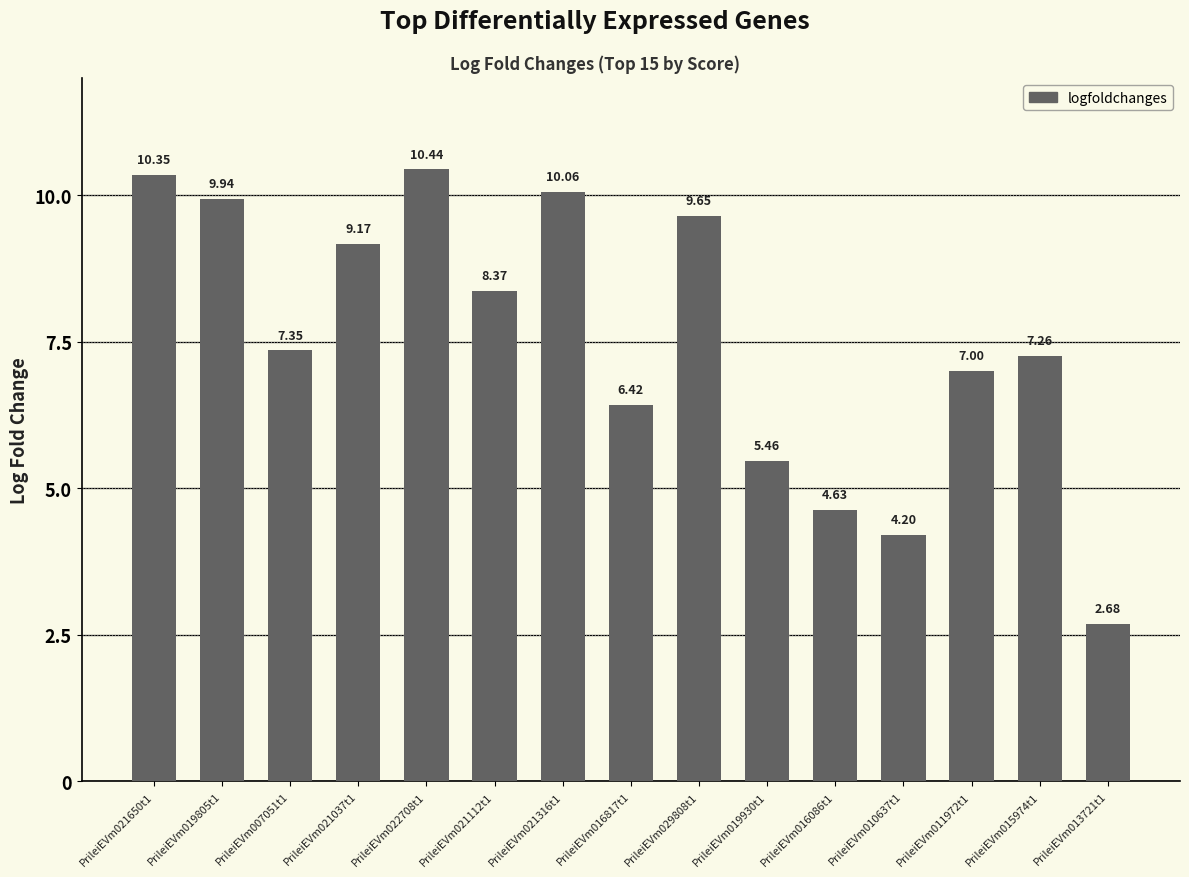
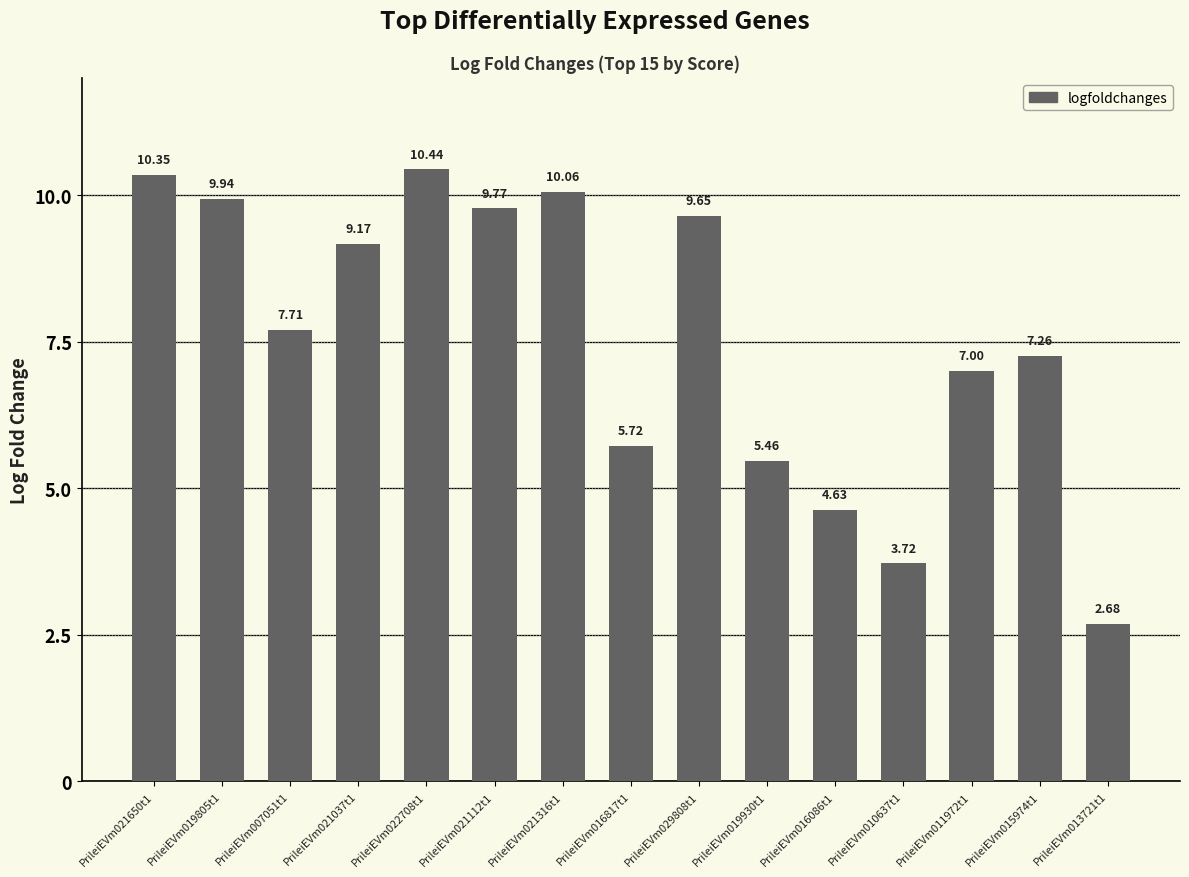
PrileiEVm007051t1: 7.35 -> 7.71
PrileiEVm021112t1: 8.37 -> 9.77
PrileiEVm016817t1: 6.42 -> 5.72
PrileiEVm010637t1: 4.20 -> 3.72
